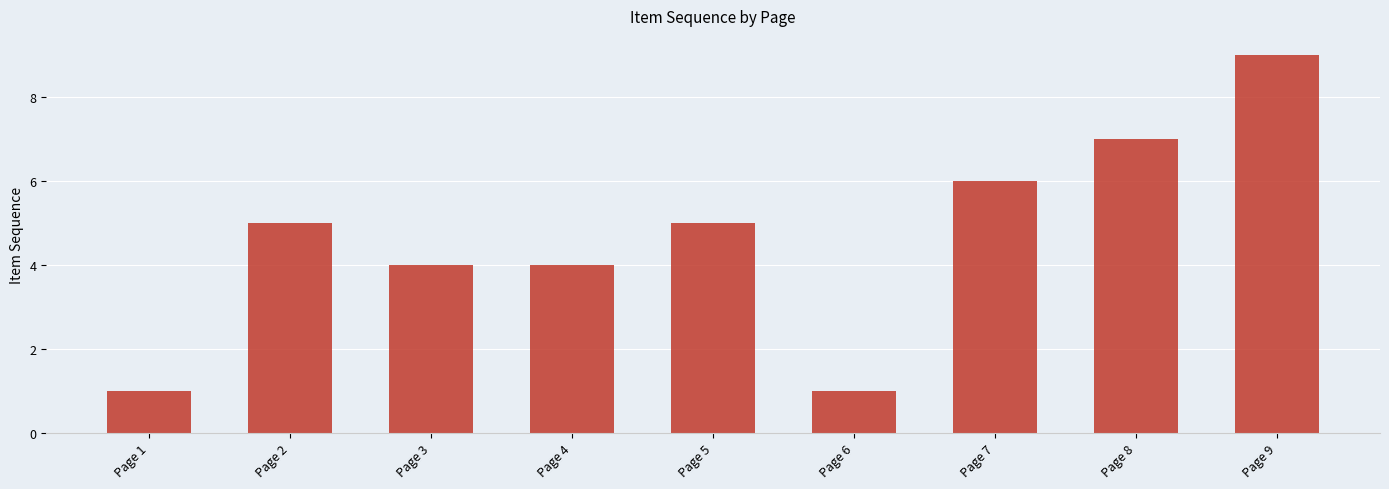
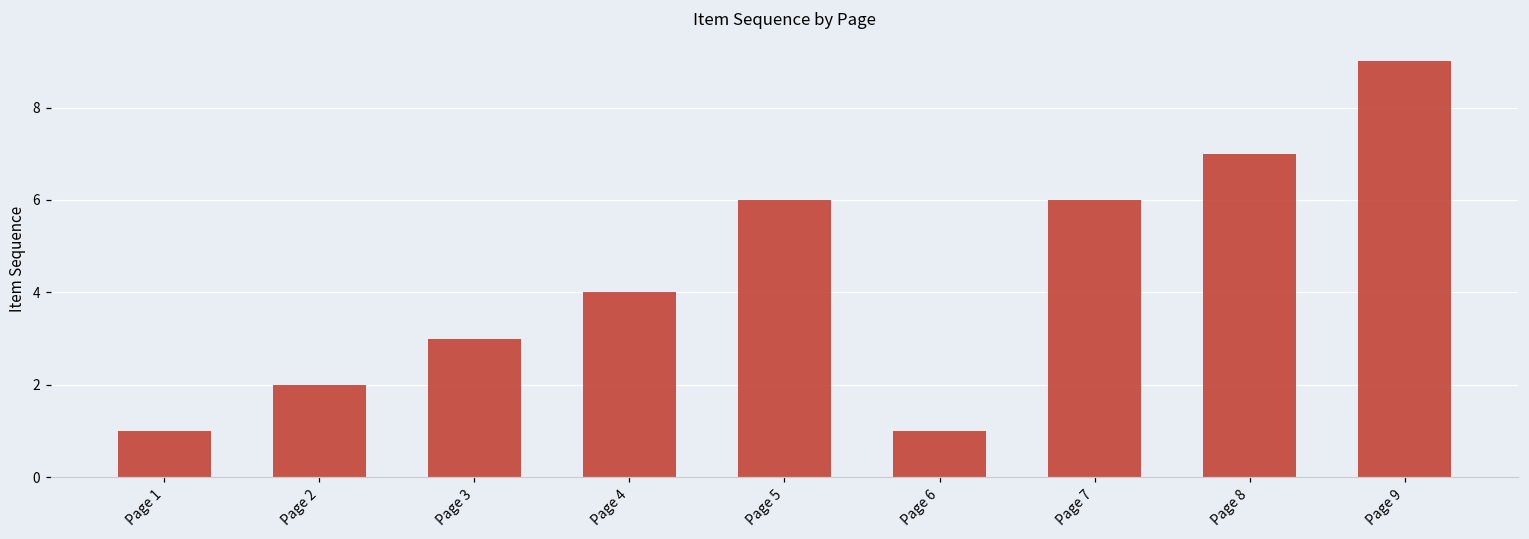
Page 2: 5 -> 2
Page 3: 4 -> 3
Page 5: 5 -> 6
